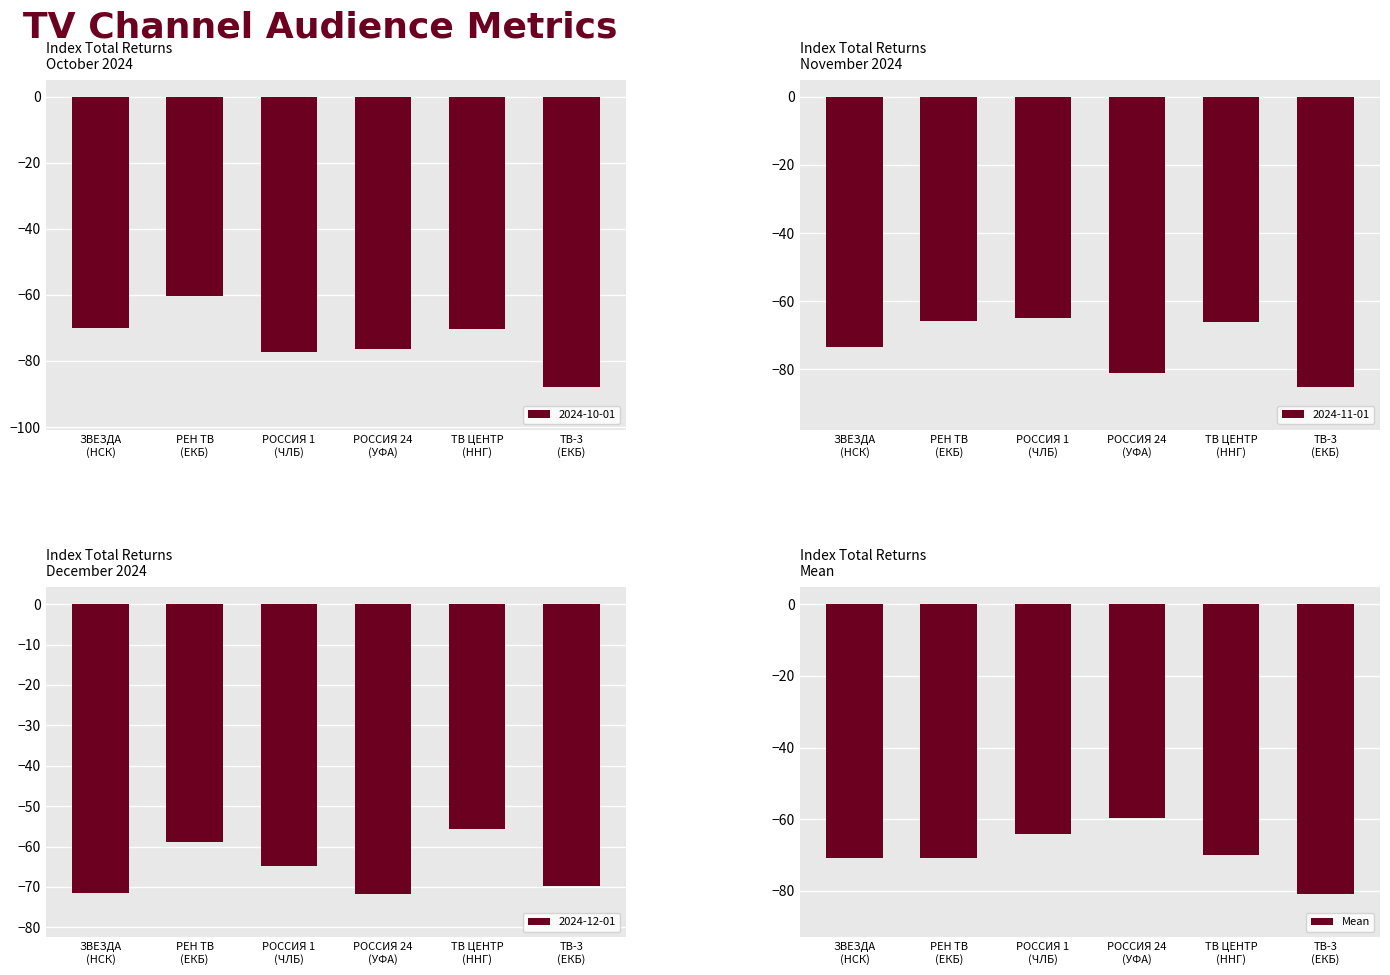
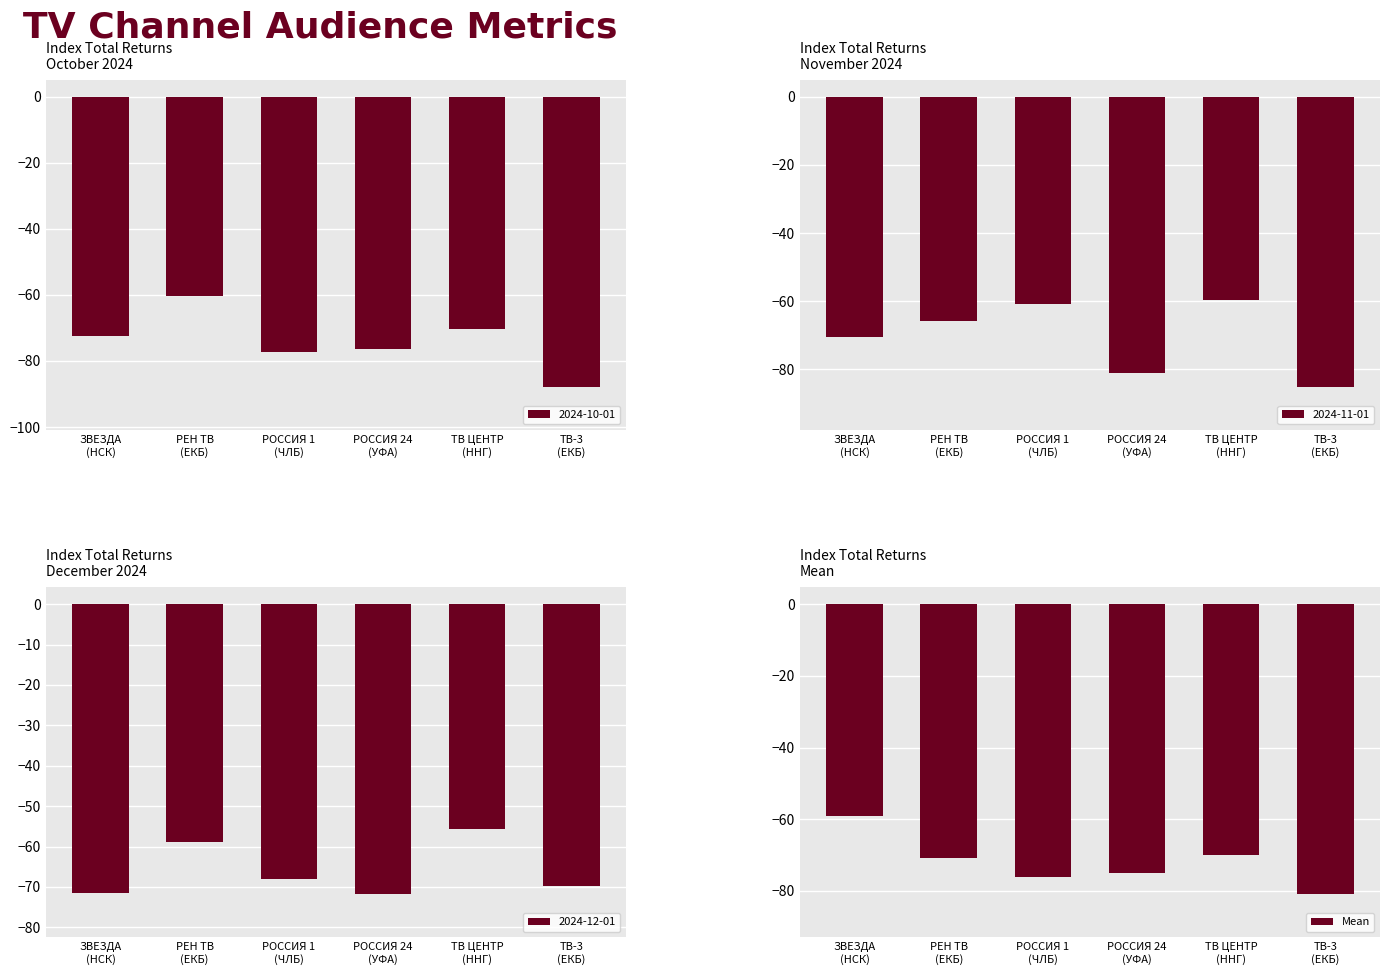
Index Total Returns October 2024, ЗВЕЗДА (НСК): -70 -> -73
Index Total Returns November 2024, ЗВЕЗДА (НСК): -74 -> -70
Index Total Returns November 2024, РОССИЯ 1 (ЧЛБ): -65 -> -61
Index Total Returns November 2024, ТВ ЦЕНТР (ННГ): -66 -> -60
Index Total Returns December 2024, РОССИЯ 1 (ЧЛБ): -65 -> -68
Index Total Returns Mean, ЗВЕЗДА (НСК): -71 -> -59
Index Total Returns Mean, РОССИЯ 1 (ЧЛБ): -64 -> -76
Index Total Returns Mean, РОССИЯ 24 (УФА): -60 -> -75
